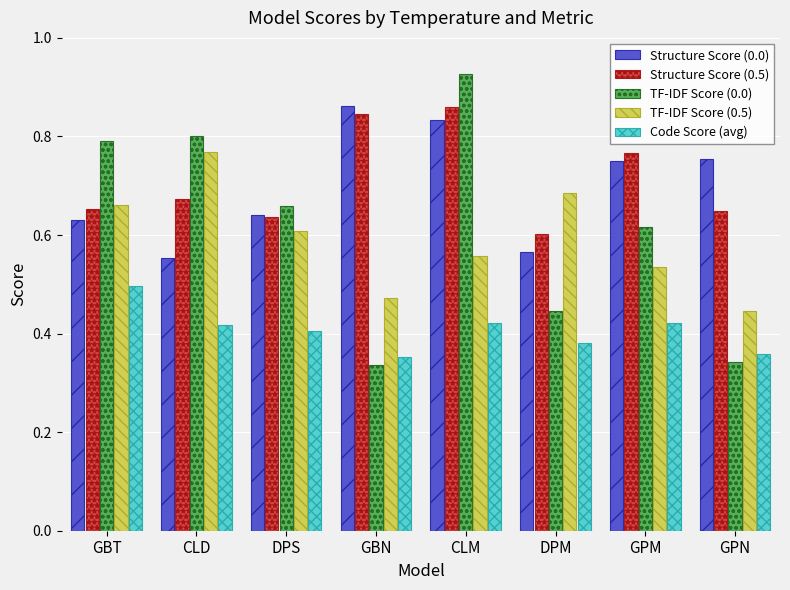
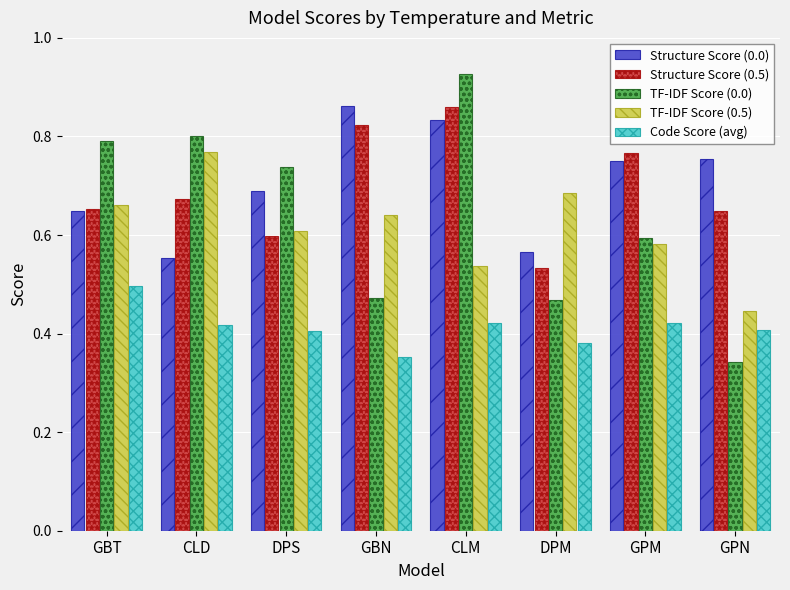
Structure Score (0.0), GBT: 0.63 -> 0.65
Structure Score (0.0), DPS: 0.64 -> 0.69
Structure Score (0.5), DPS: 0.64 -> 0.60
TF-IDF Score (0.0), DPS: 0.66 -> 0.74
Structure Score (0.5), GBN: 0.85 -> 0.82
TF-IDF Score (0.0), GBN: 0.34 -> 0.47
TF-IDF Score (0.5), GBN: 0.47 -> 0.64
TF-IDF Score (0.5), CLM: 0.56 -> 0.54
Structure Score (0.5), DPM: 0.60 -> 0.53
TF-IDF Score (0.0), DPM: 0.45 -> 0.47
TF-IDF Score (0.0), GPM: 0.62 -> 0.59
TF-IDF Score (0.5), GPM: 0.53 -> 0.58
Code Score (avg), GPN: 0.36 -> 0.41
